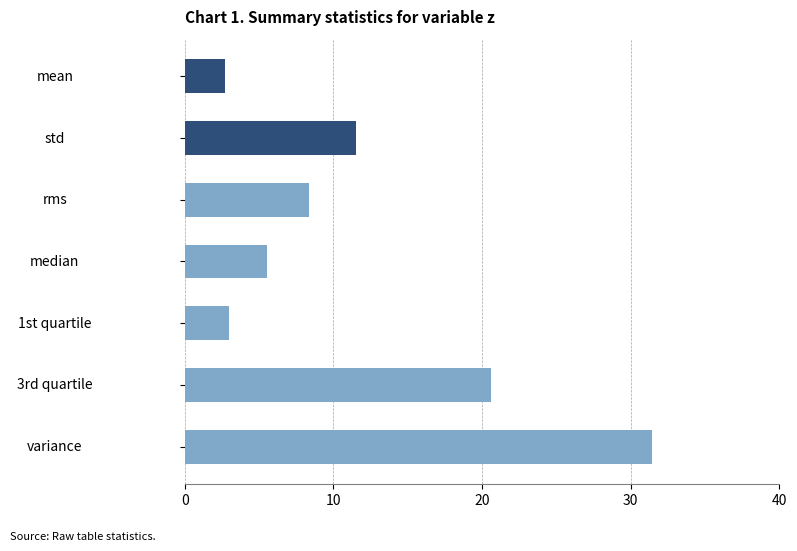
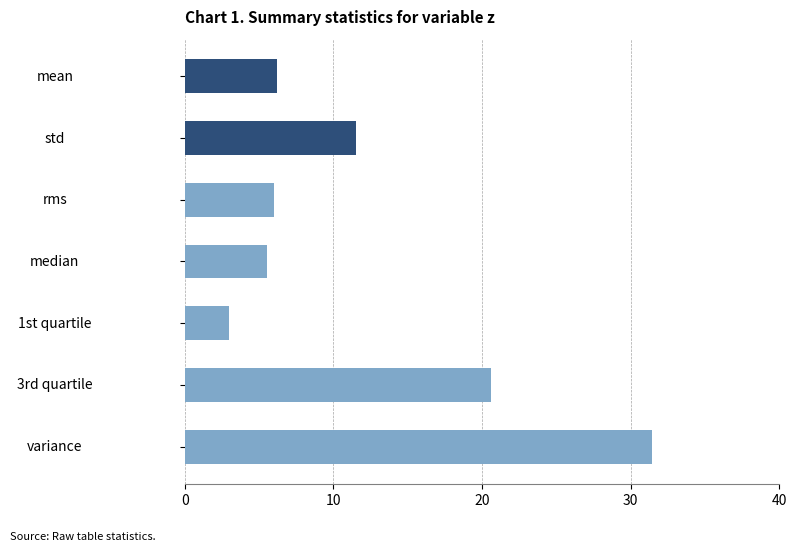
mean: 2.7 -> 6.2
rms: 8.4 -> 6.0
